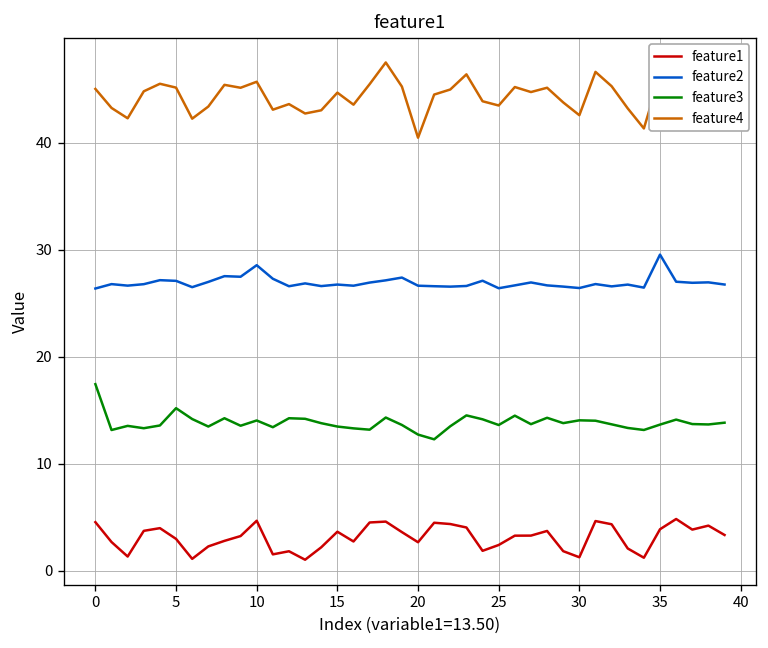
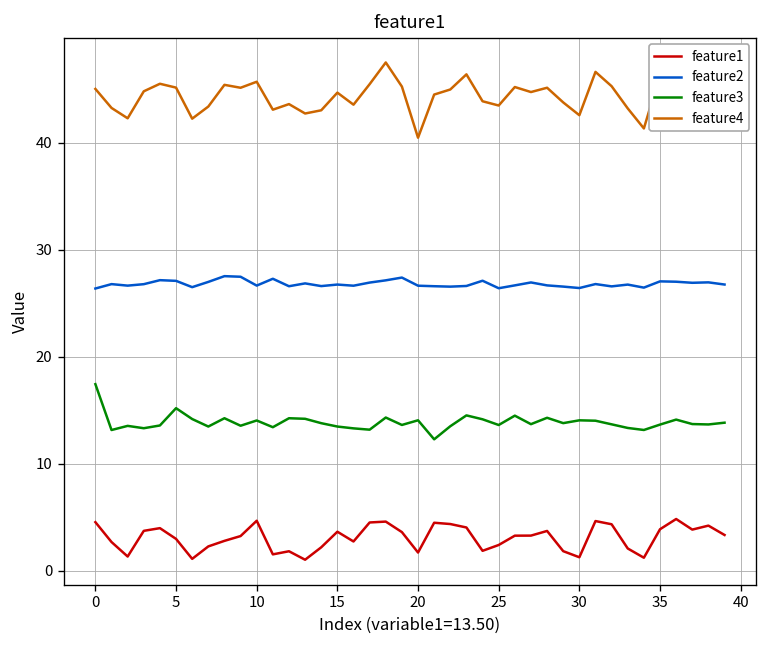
feature2, 10: 29 -> 27
feature1, 20: 3 -> 2
feature3, 20: 13 -> 14
feature2, 35: 30 -> 27
